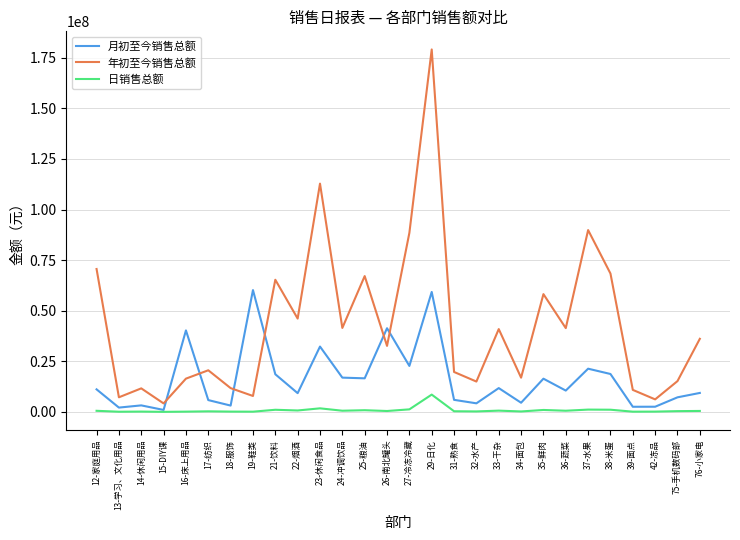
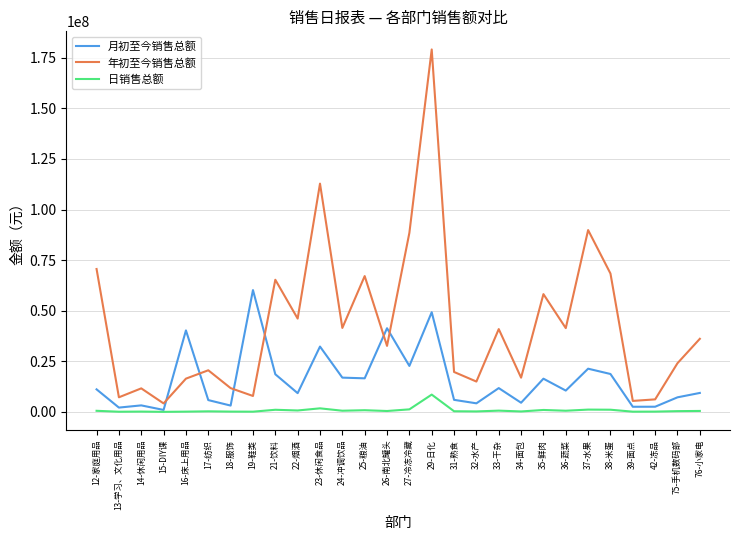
月初至今销售总额, 29-日化: 59000000 -> 49000000
年初至今销售总额, 39-面点: 11000000 -> 5000000
年初至今销售总额, 75-手机数码部: 15000000 -> 24000000
